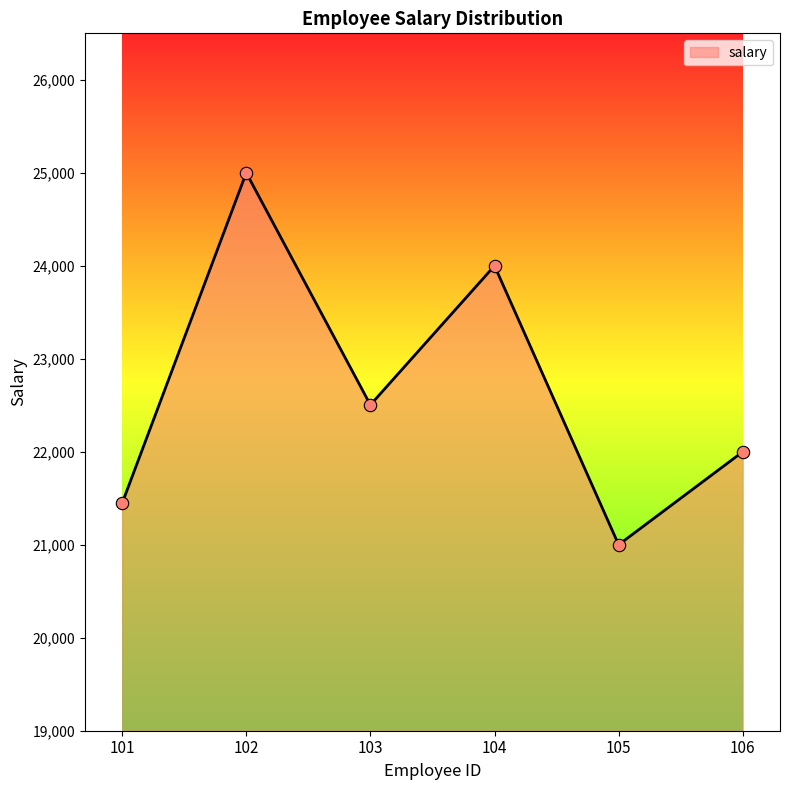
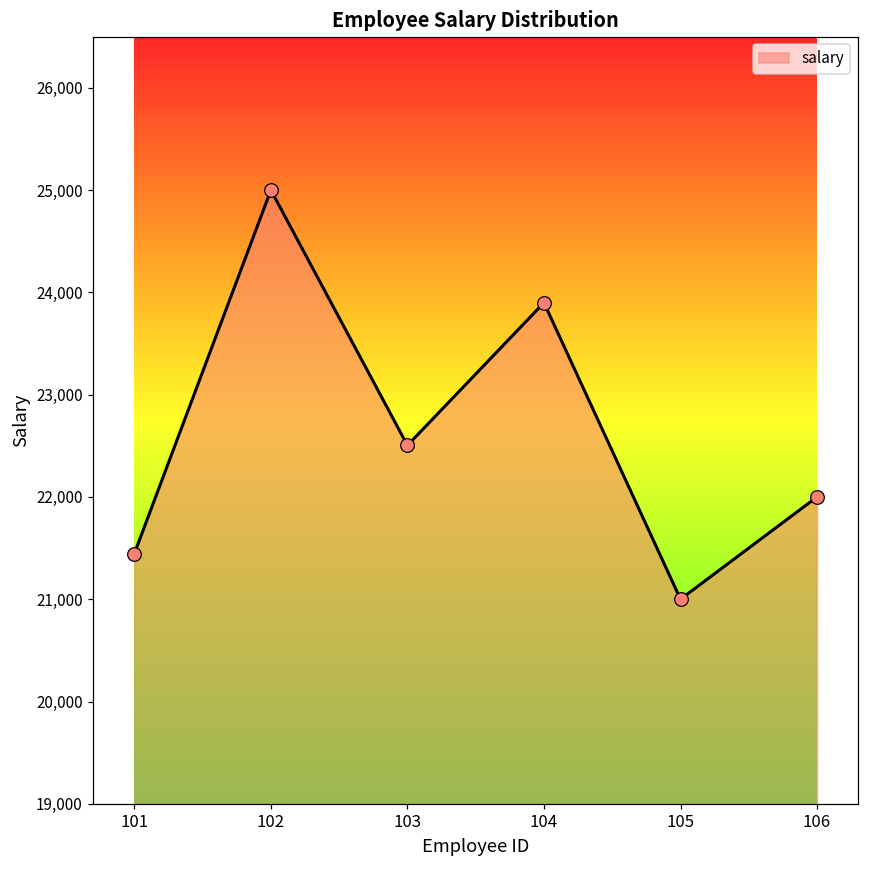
104: 24,000 -> 23,900
